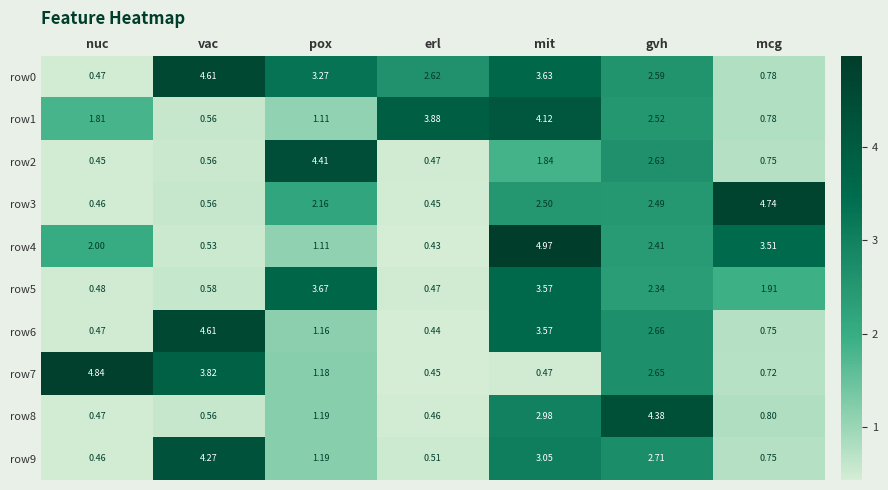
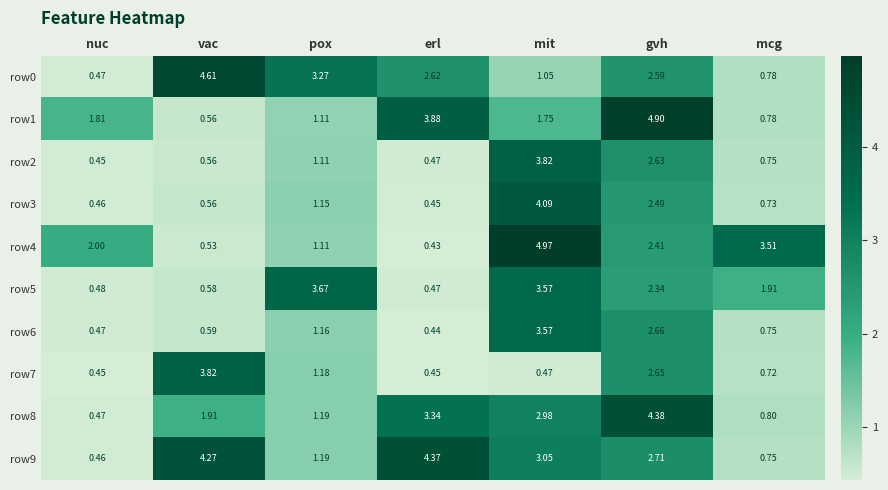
row0, mit: 3.63 -> 1.05
row1, mit: 4.12 -> 1.75
row1, gvh: 2.52 -> 4.90
row2, pox: 4.41 -> 1.11
row2, mit: 1.84 -> 3.82
row3, pox: 2.16 -> 1.15
row3, mit: 2.50 -> 4.09
row3, mcg: 4.74 -> 0.73
row6, vac: 4.61 -> 0.59
row7, nuc: 4.84 -> 0.45
row8, vac: 0.56 -> 1.91
row8, erl: 0.46 -> 3.34
row9, erl: 0.51 -> 4.37
